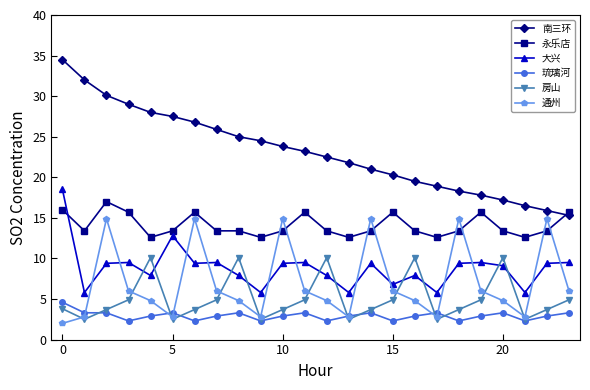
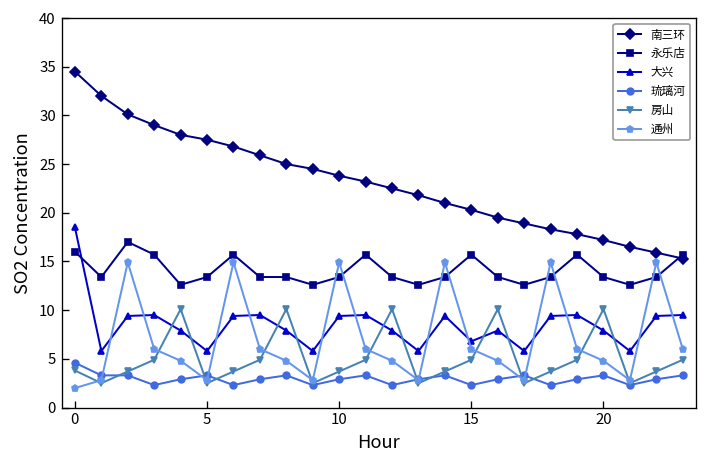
大兴, 5: 13 -> 6
大兴, 20: 9 -> 8
